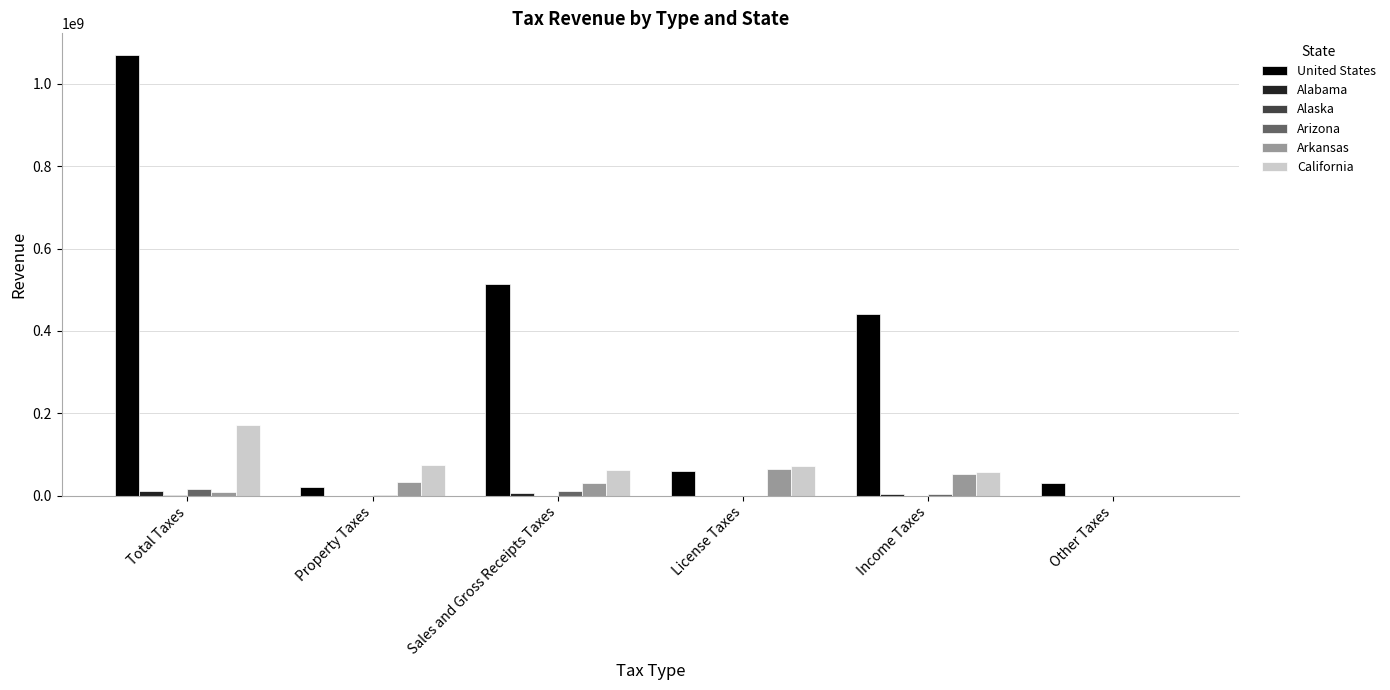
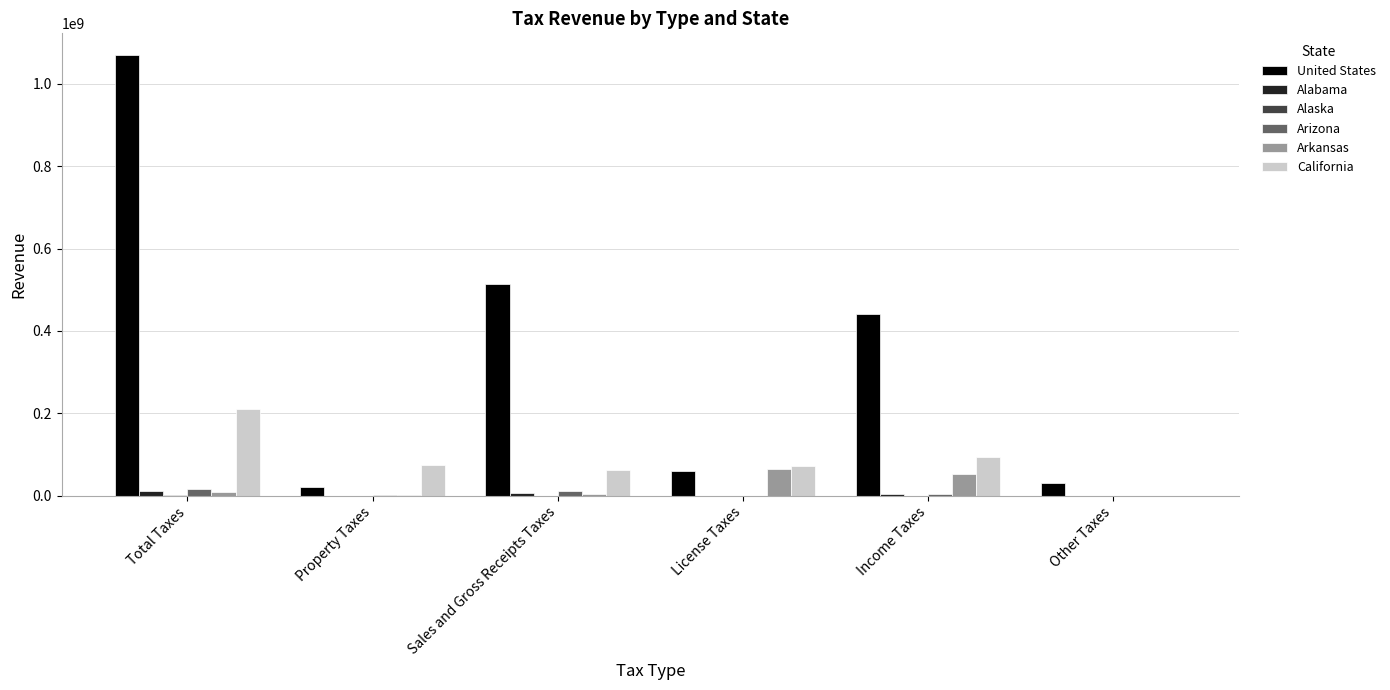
California, Total Taxes: 170000000 -> 210000000
Arkansas, Property Taxes: 30000000 -> 0
Arkansas, Sales and Gross Receipts Taxes: 30000000 -> 10000000
California, Income Taxes: 60000000 -> 90000000
